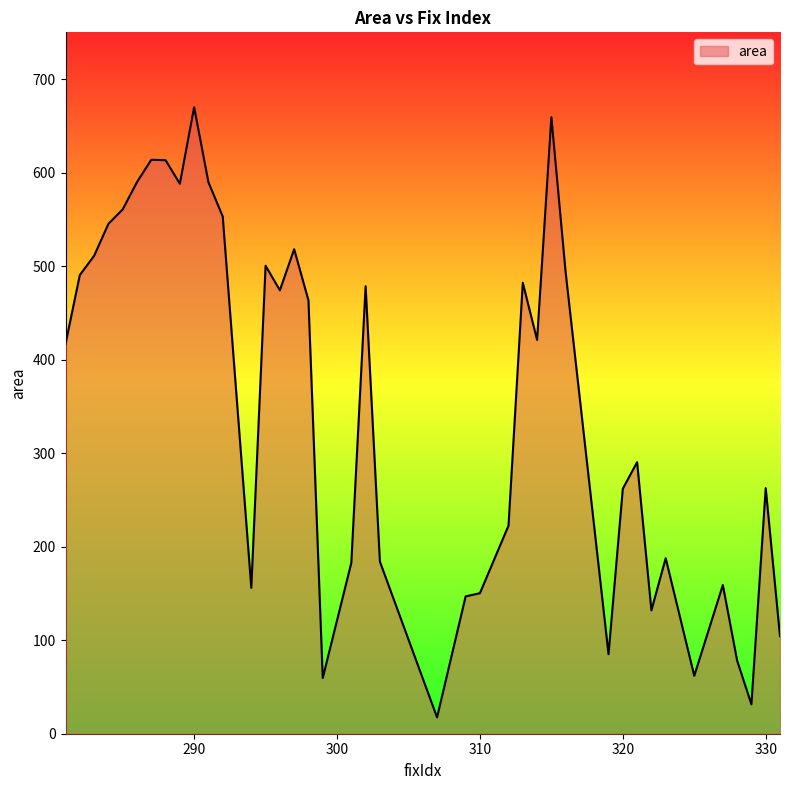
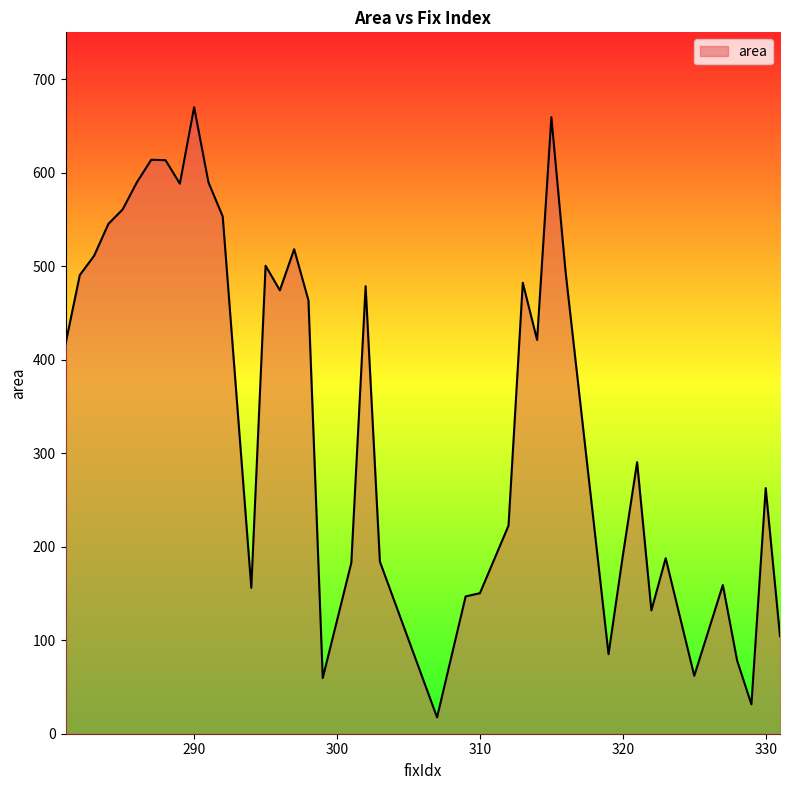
320: 260 -> 190
